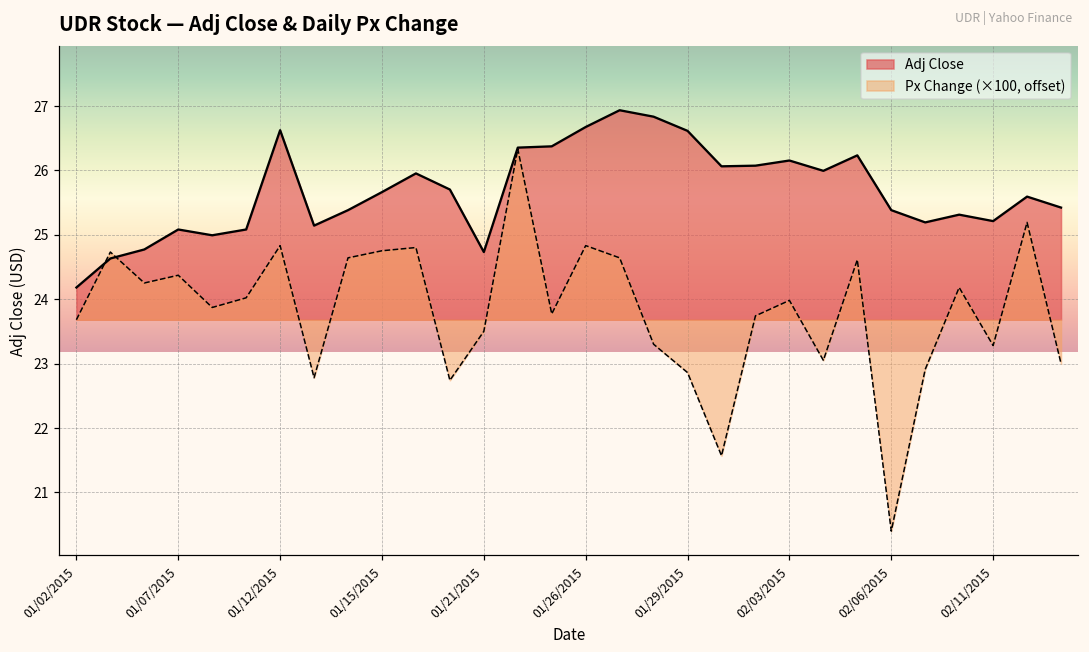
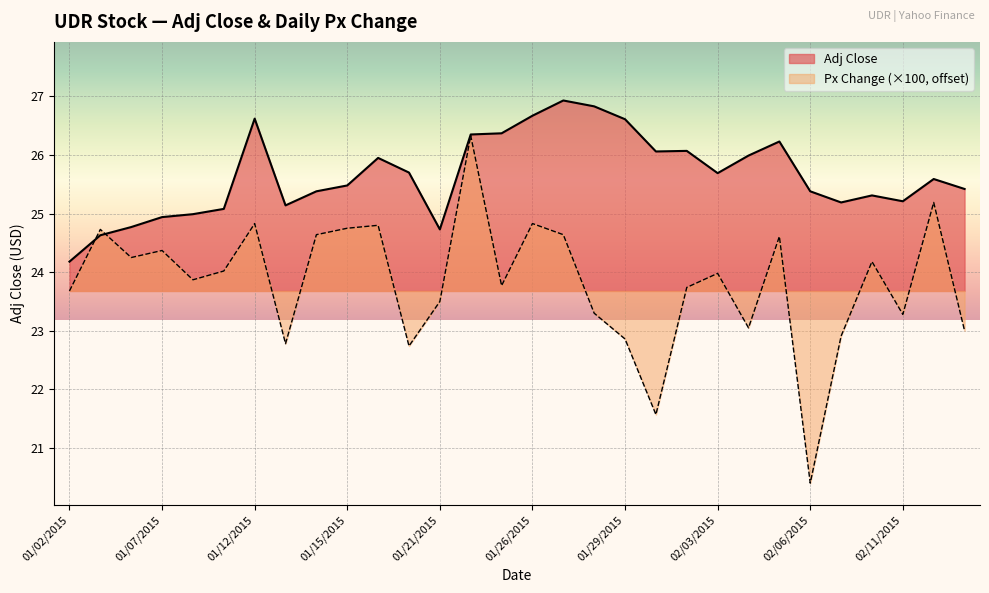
Adj Close, 01/07/2015: 25.1 -> 24.9
Adj Close, 01/15/2015: 25.7 -> 25.5
Adj Close, 02/03/2015: 26.2 -> 25.7
